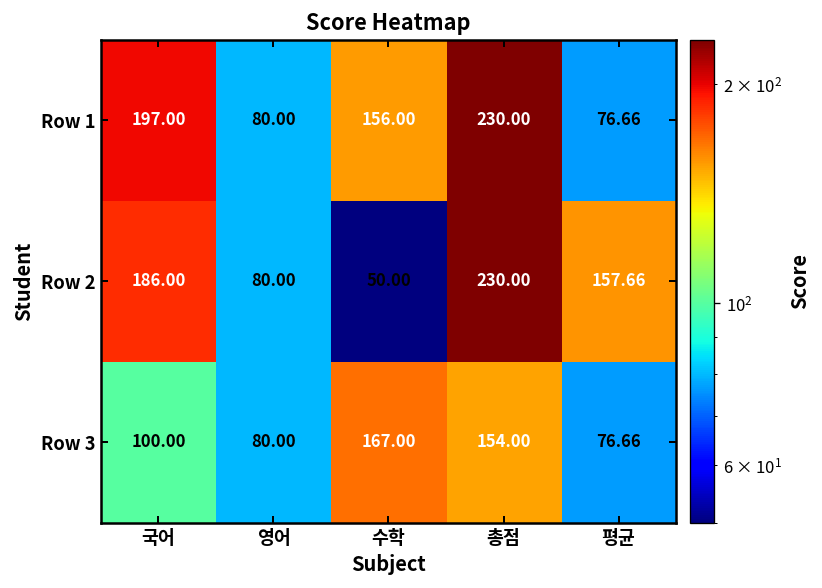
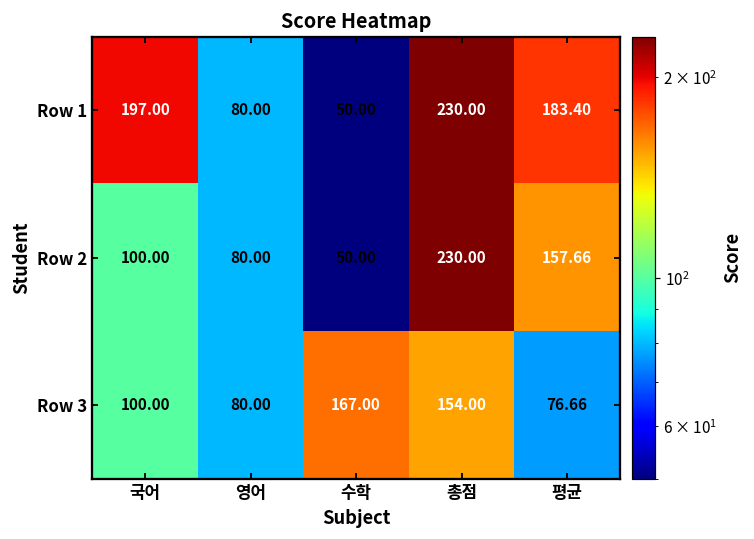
Row 1, 수학: 156.00 -> 50.00
Row 1, 평균: 76.66 -> 183.40
Row 2, 국어: 186.00 -> 100.00
